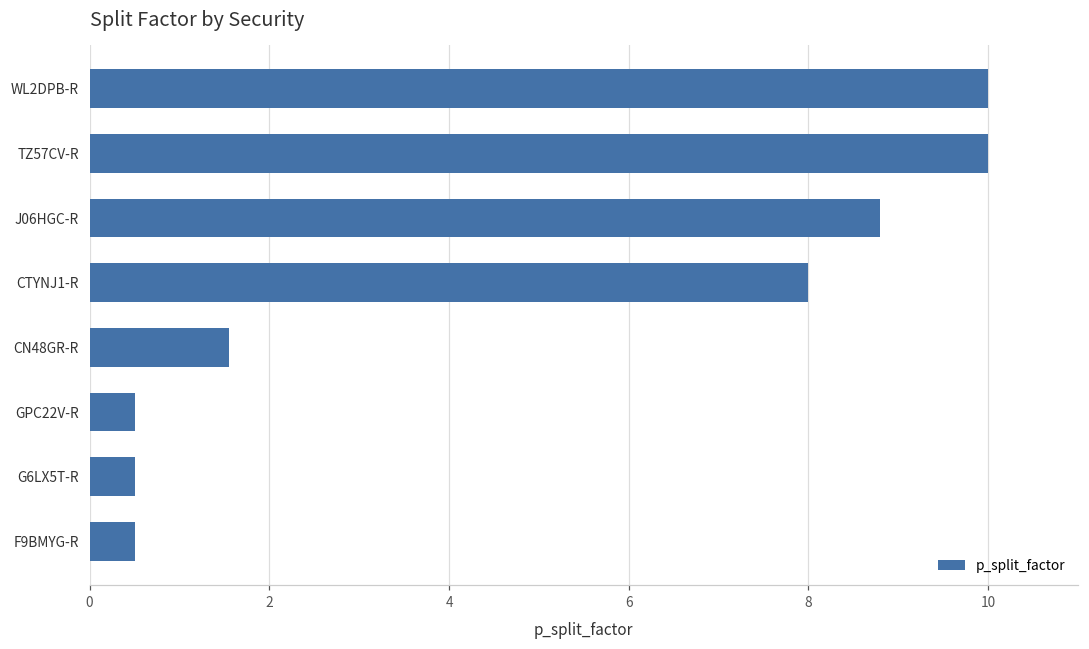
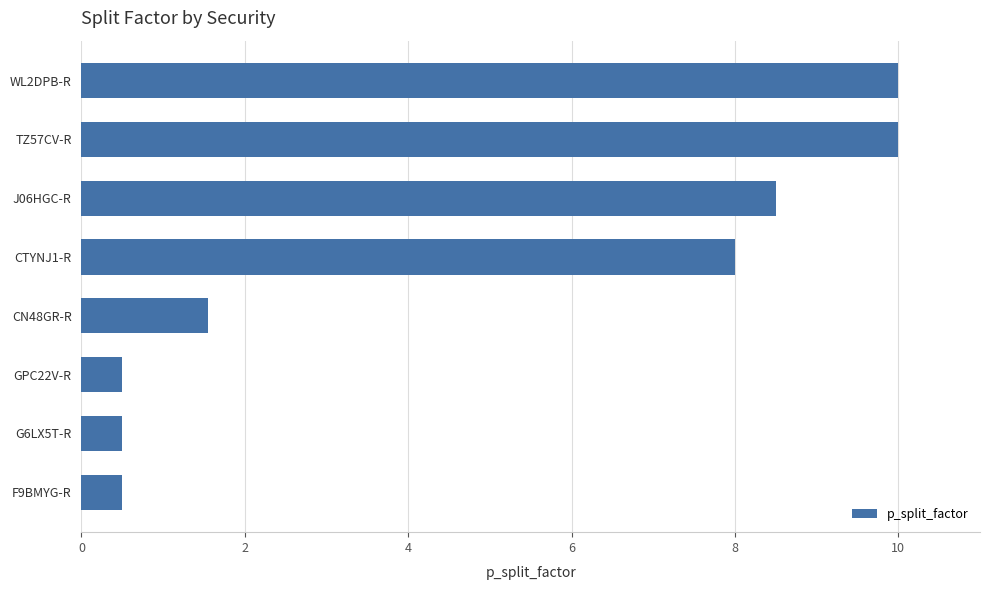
J06HGC-R: 8.8 -> 8.5
